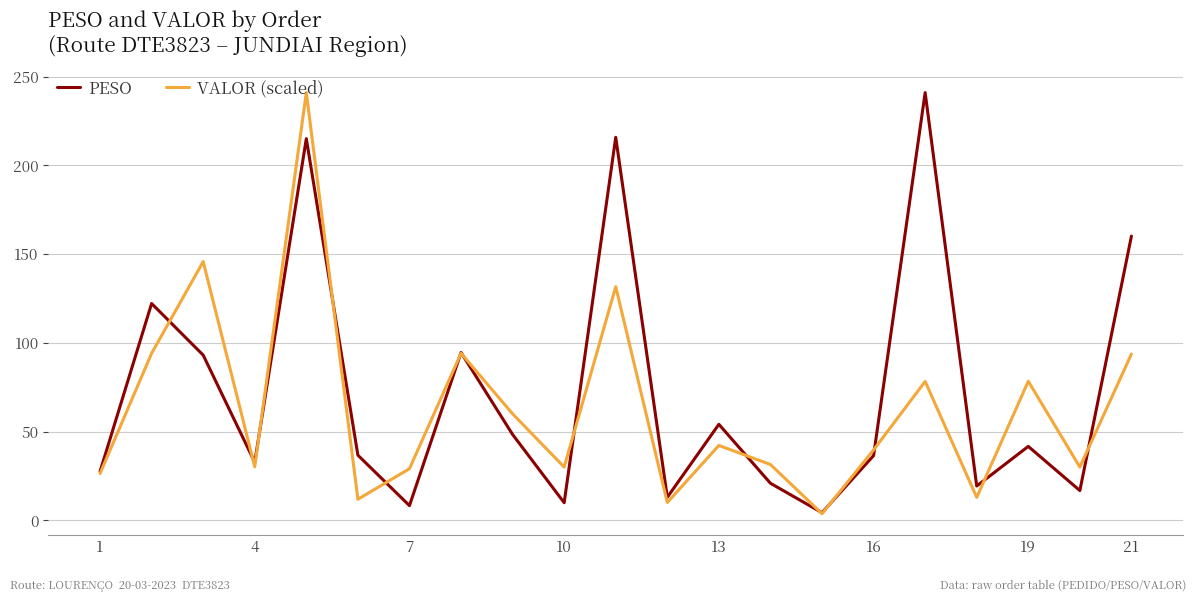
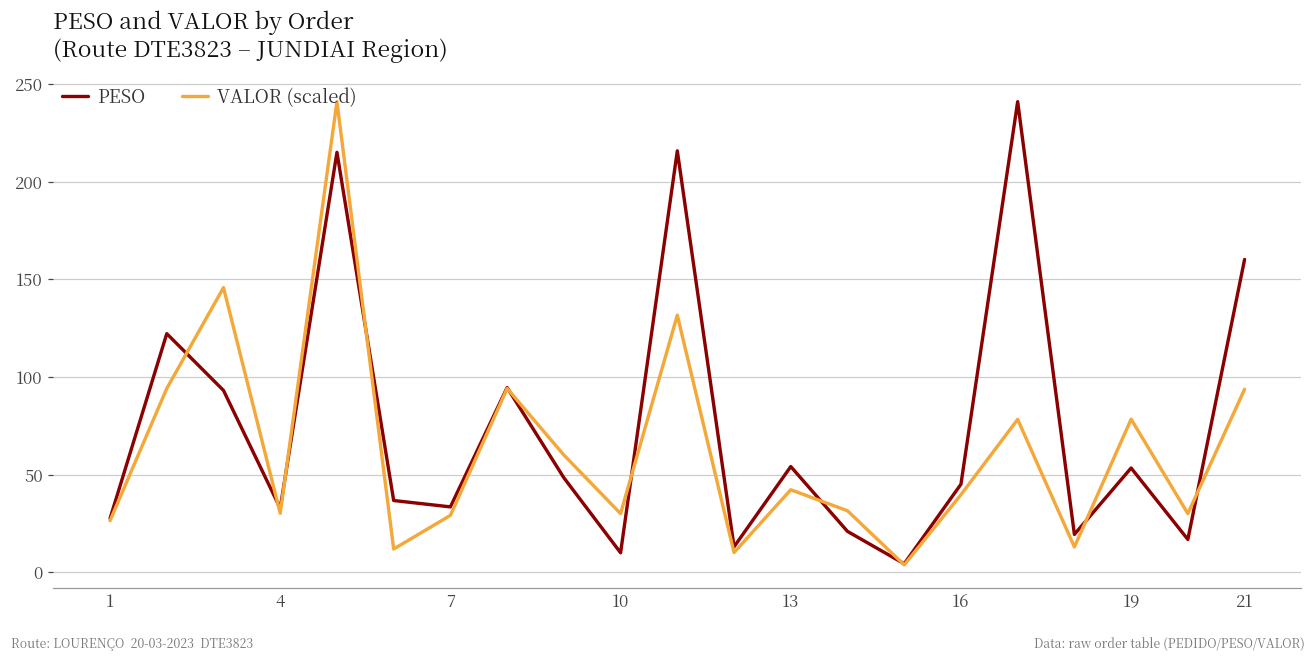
PESO, 7: 8 -> 33
PESO, 16: 36 -> 45
PESO, 19: 42 -> 53
